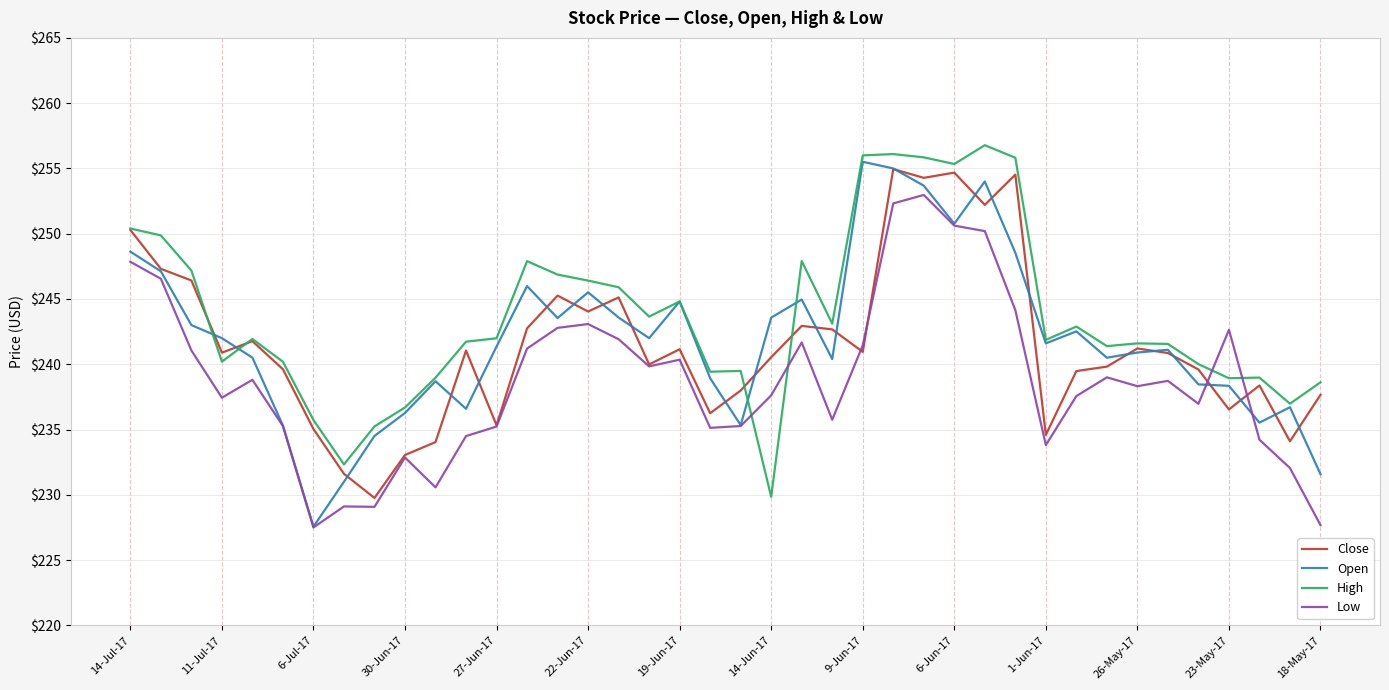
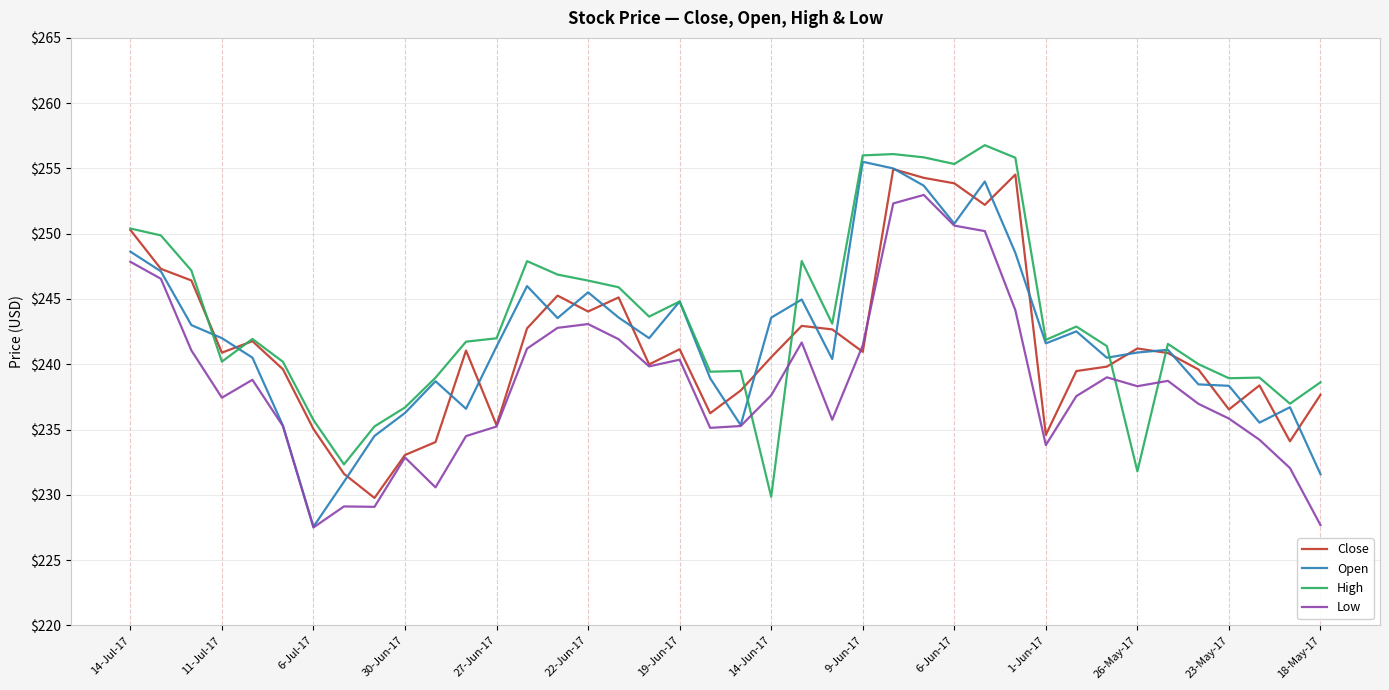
Close, 6-Jun-17: $254.7 -> $253.9
High, 26-May-17: $241.6 -> $231.8
Low, 23-May-17: $242.6 -> $235.8
